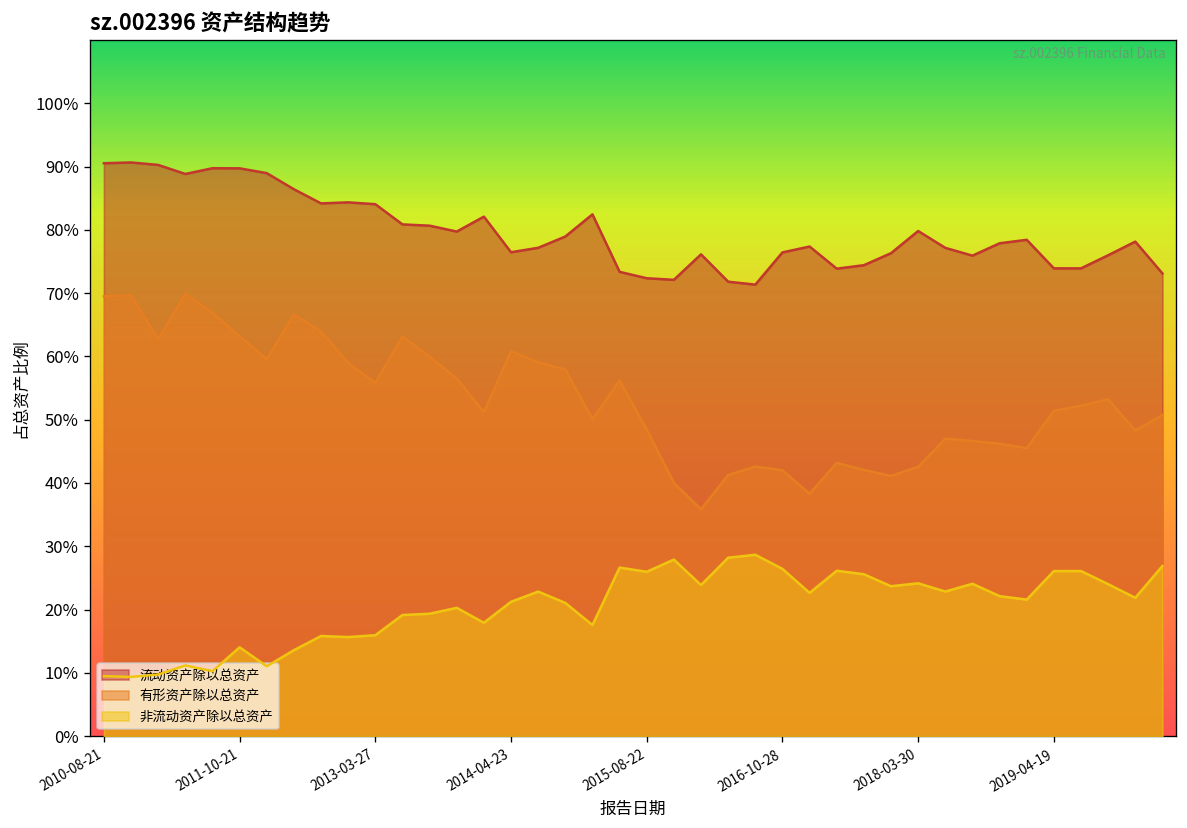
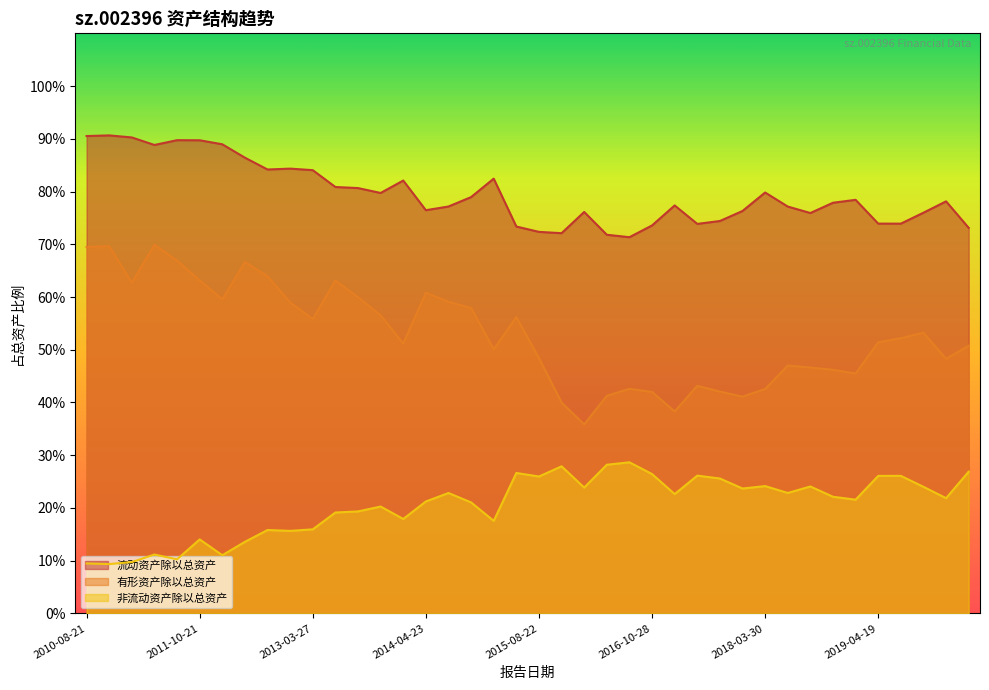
流动资产除以总资产, 2016-10-28: 76% -> 74%
